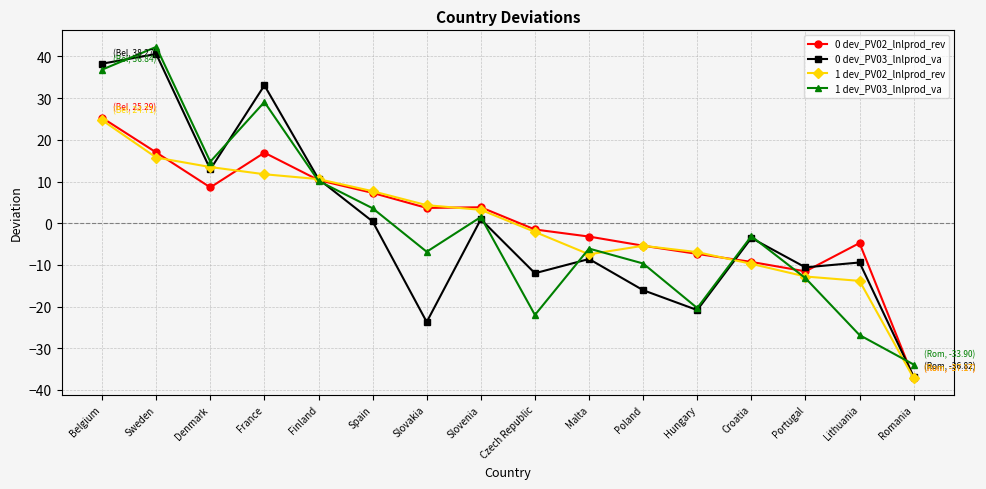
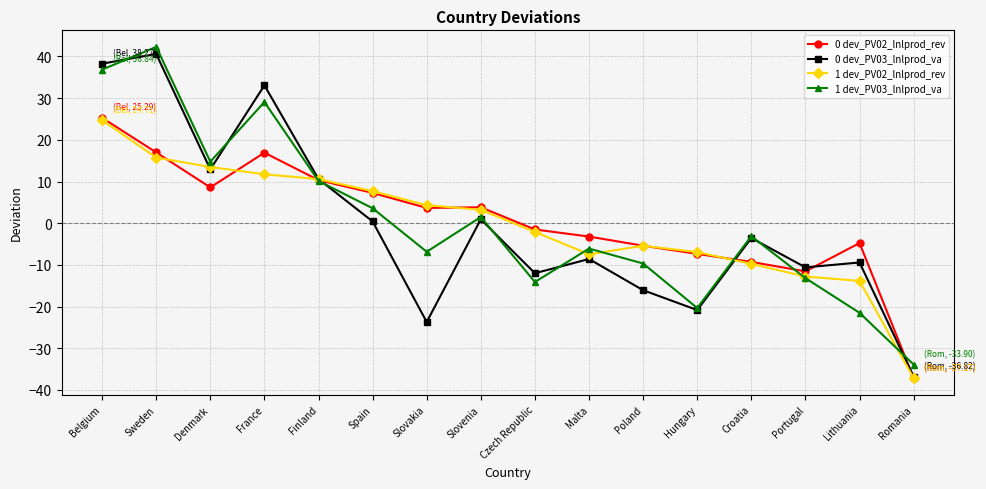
1 dev_PV03_lnlprod_va, Czech Republic: -22 -> -14
1 dev_PV03_lnlprod_va, Lithuania: -27 -> -22
